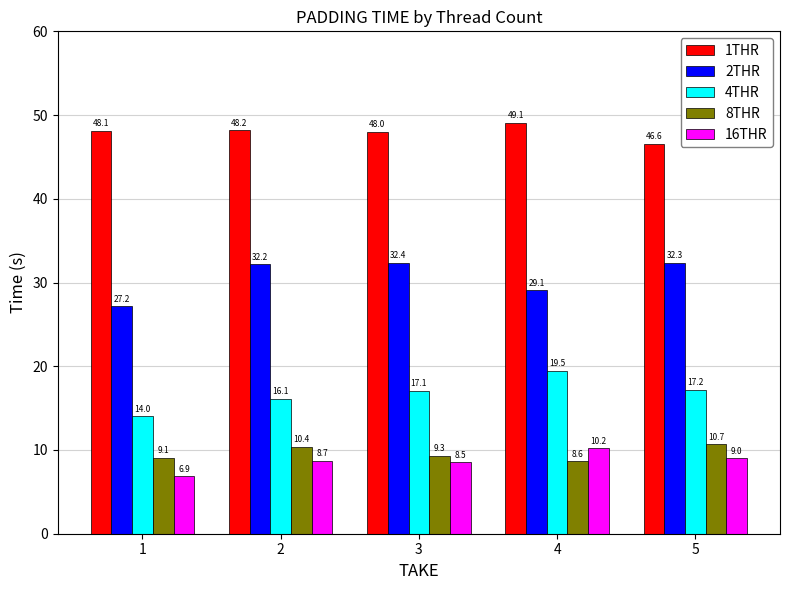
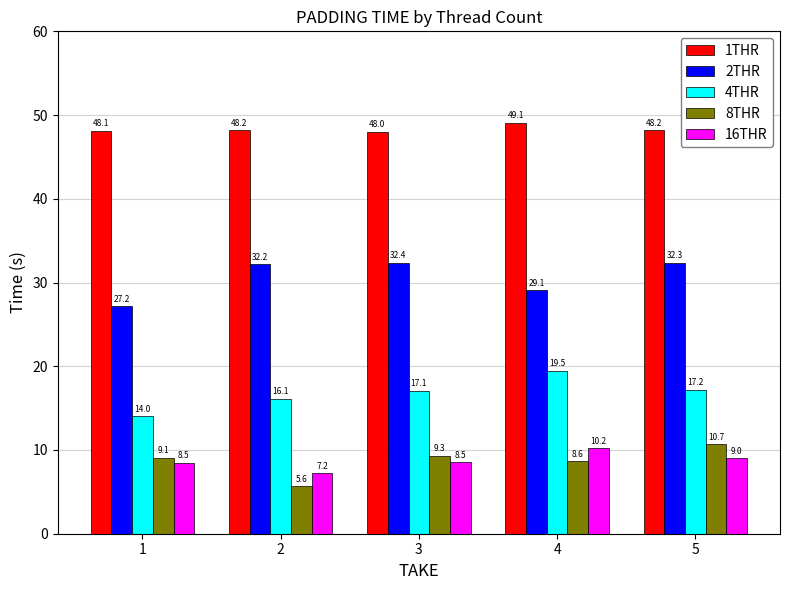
16THR, 1: 6.9 -> 8.5
8THR, 2: 10.4 -> 5.6
16THR, 2: 8.7 -> 7.2
1THR, 5: 46.6 -> 48.2
